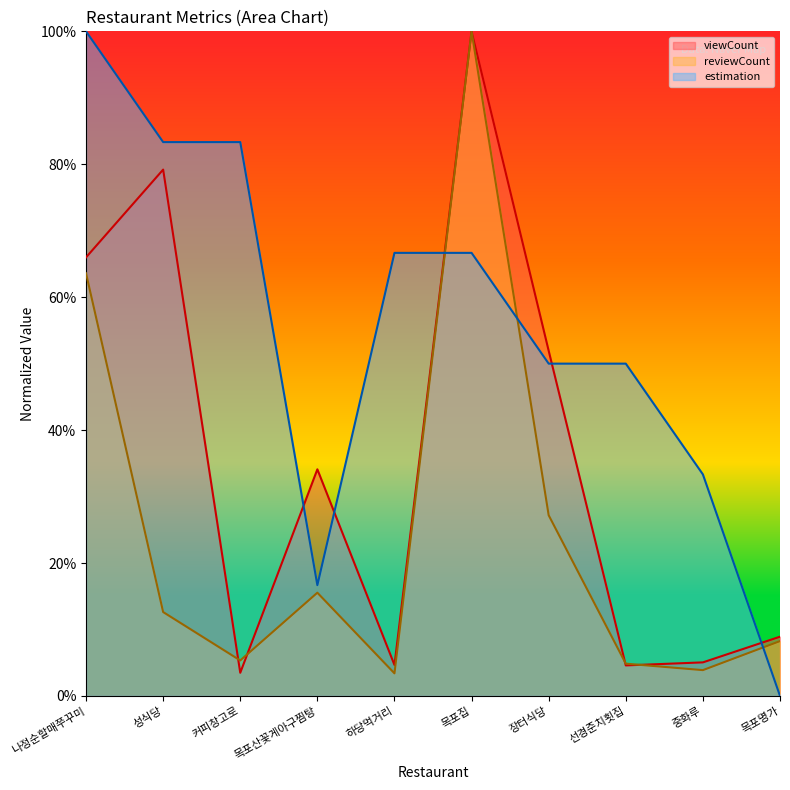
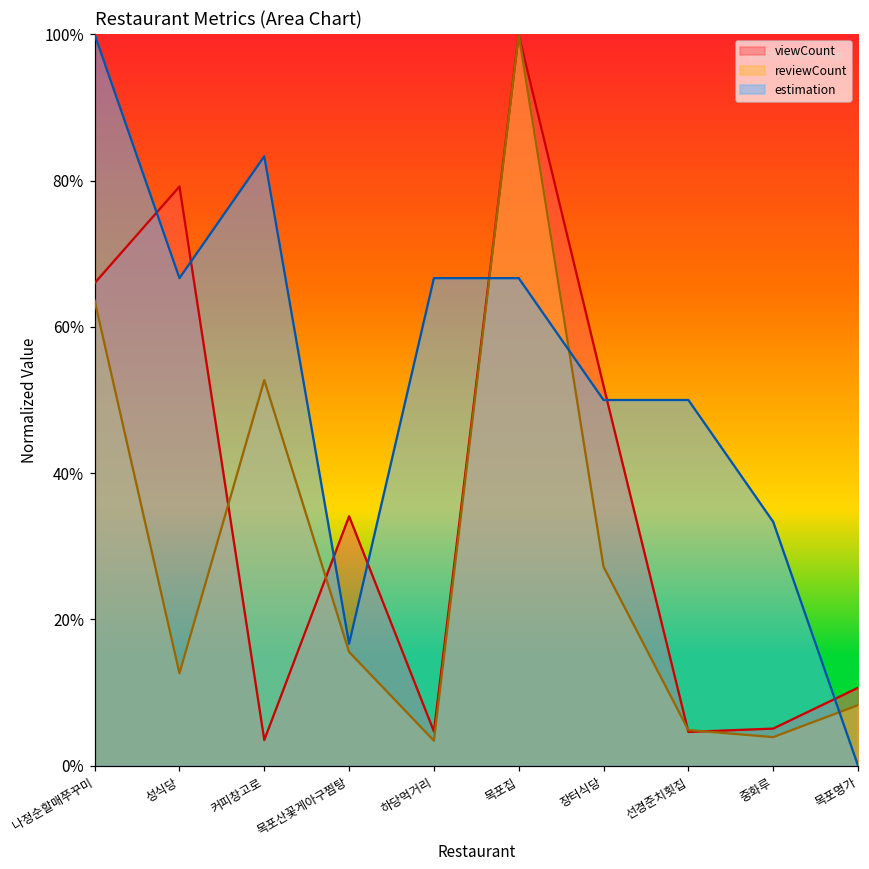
estimation, 성식당: 83% -> 67%
reviewCount, 커피창고로: 5% -> 53%
viewCount, 목포명가: 9% -> 11%
